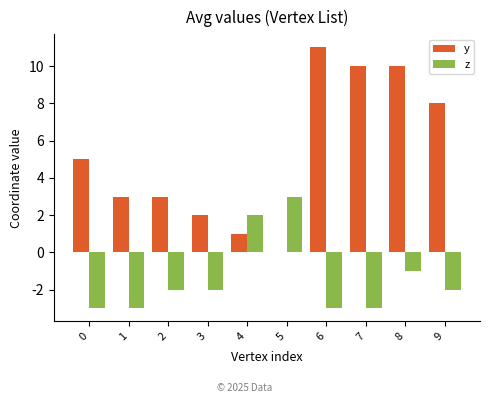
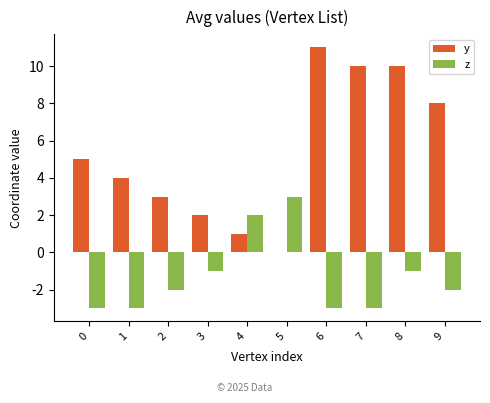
y, 1: 3 -> 4
z, 3: -2 -> -1
